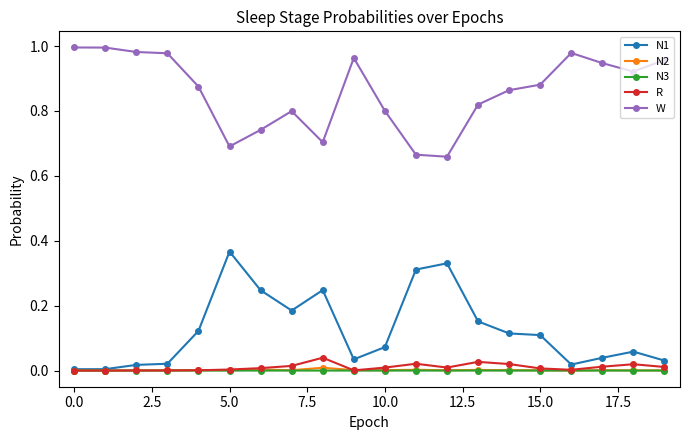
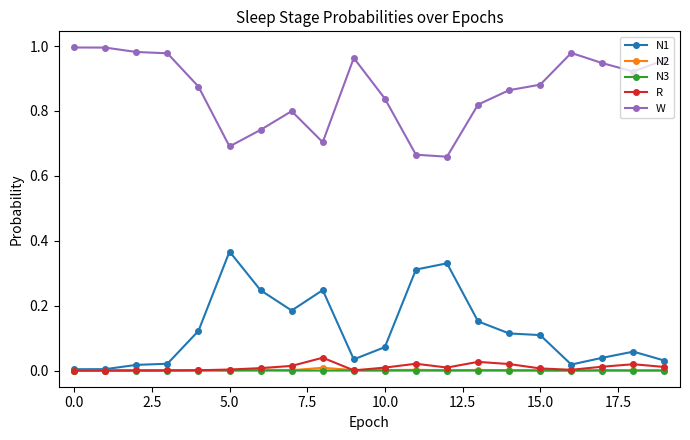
W, 10.0: 0.80 -> 0.84
